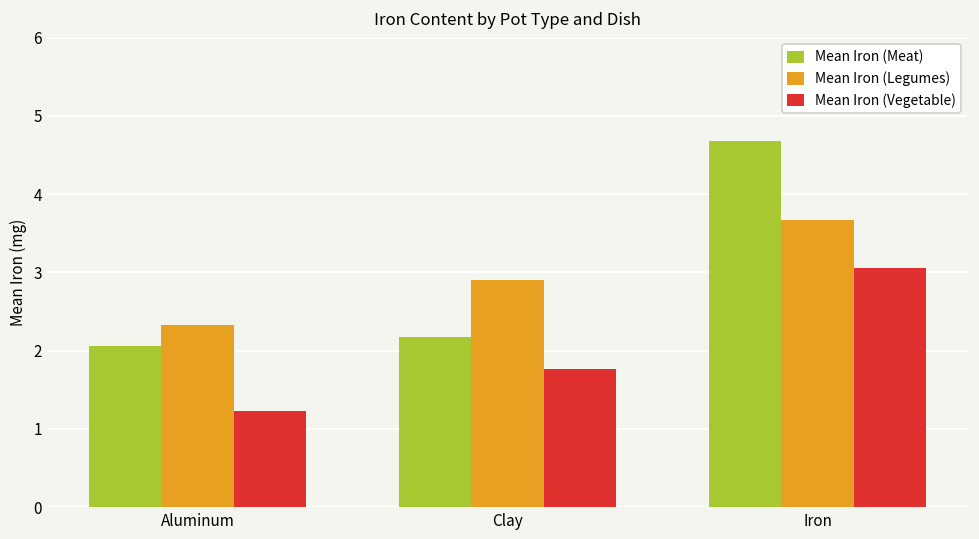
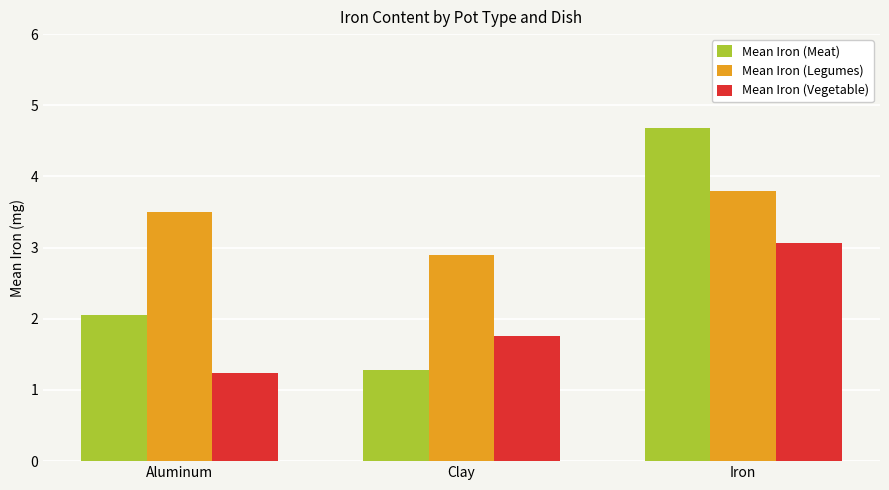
Mean Iron (Legumes), Aluminum: 2.3 -> 3.5
Mean Iron (Meat), Clay: 2.2 -> 1.3
Mean Iron (Legumes), Iron: 3.7 -> 3.8
